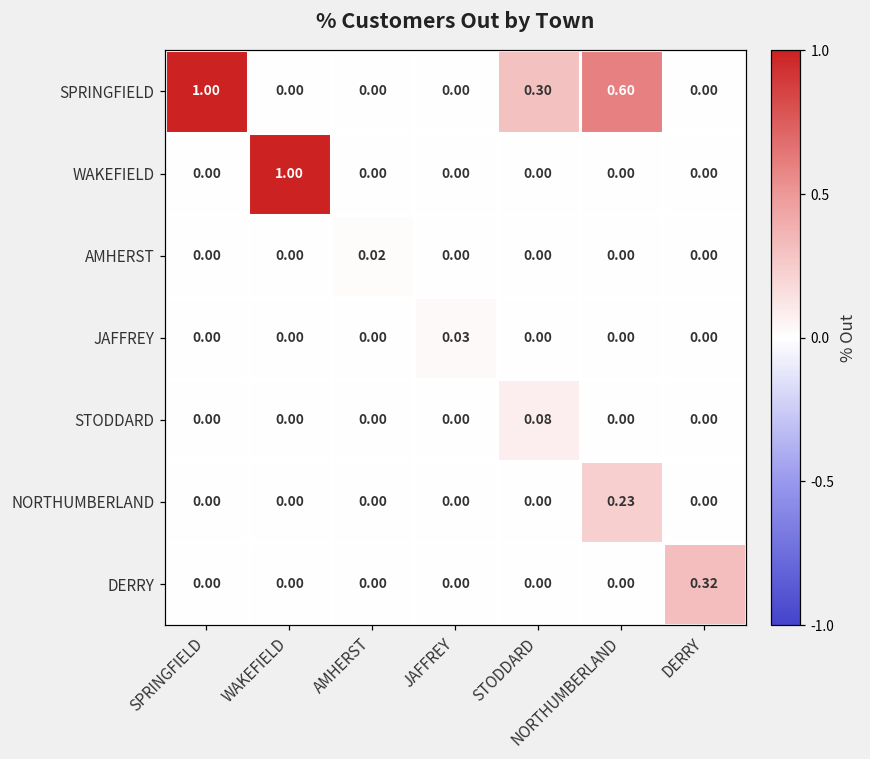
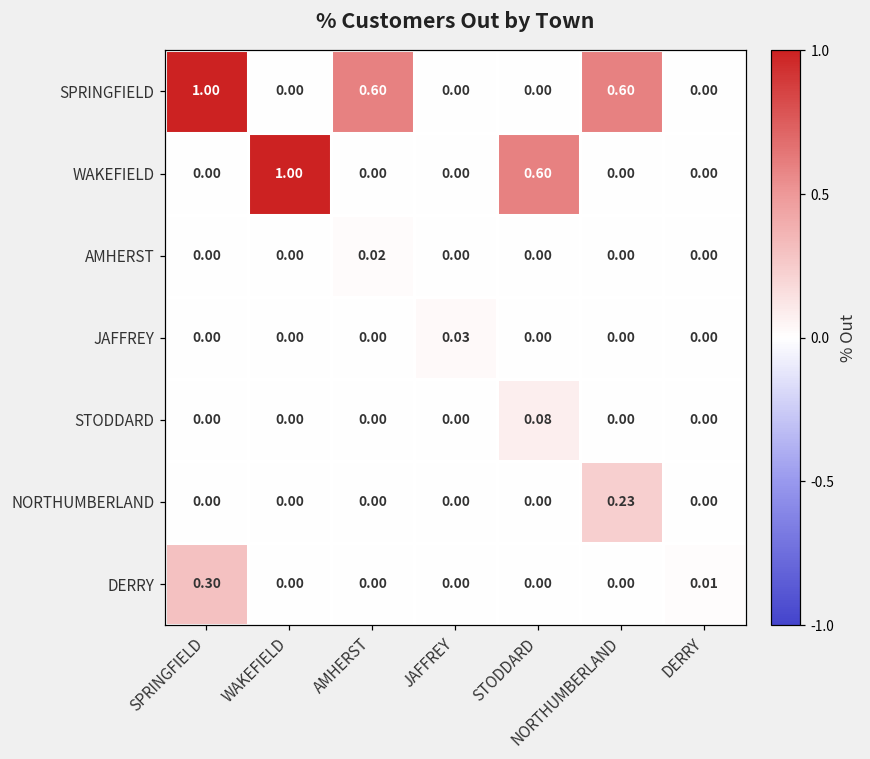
SPRINGFIELD, AMHERST: 0.00 -> 0.60
SPRINGFIELD, STODDARD: 0.30 -> 0.00
WAKEFIELD, STODDARD: 0.00 -> 0.60
DERRY, SPRINGFIELD: 0.00 -> 0.30
DERRY, DERRY: 0.32 -> 0.01
